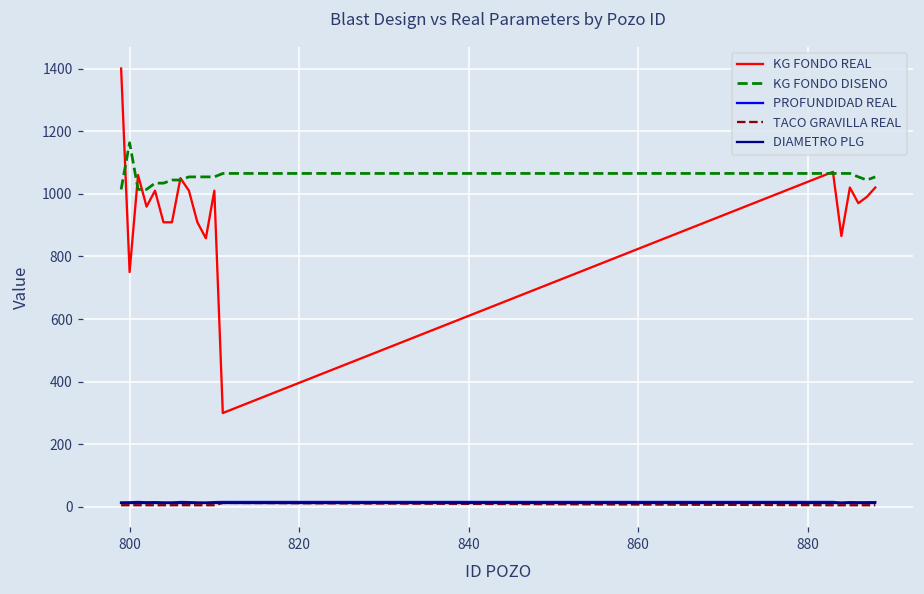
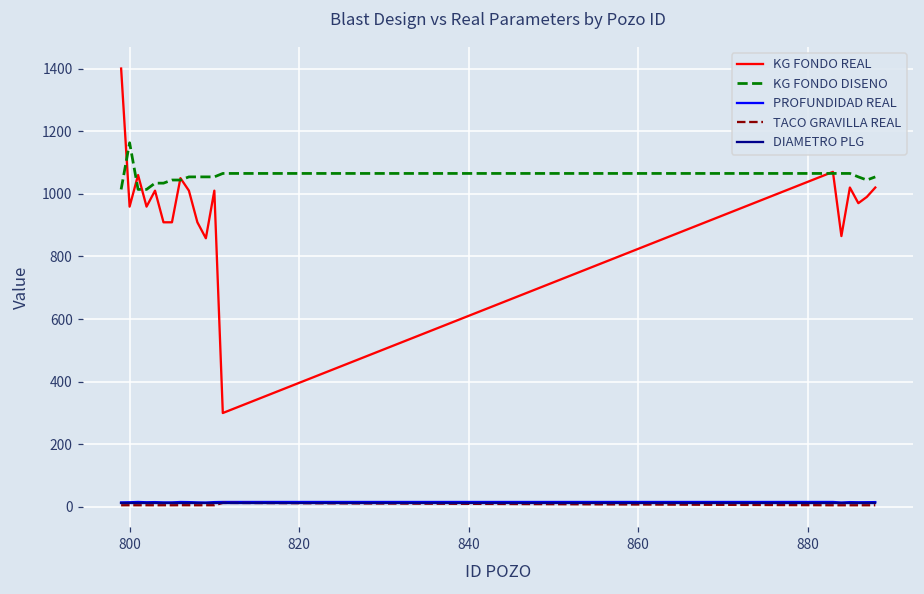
KG FONDO REAL, 800: 750 -> 960
